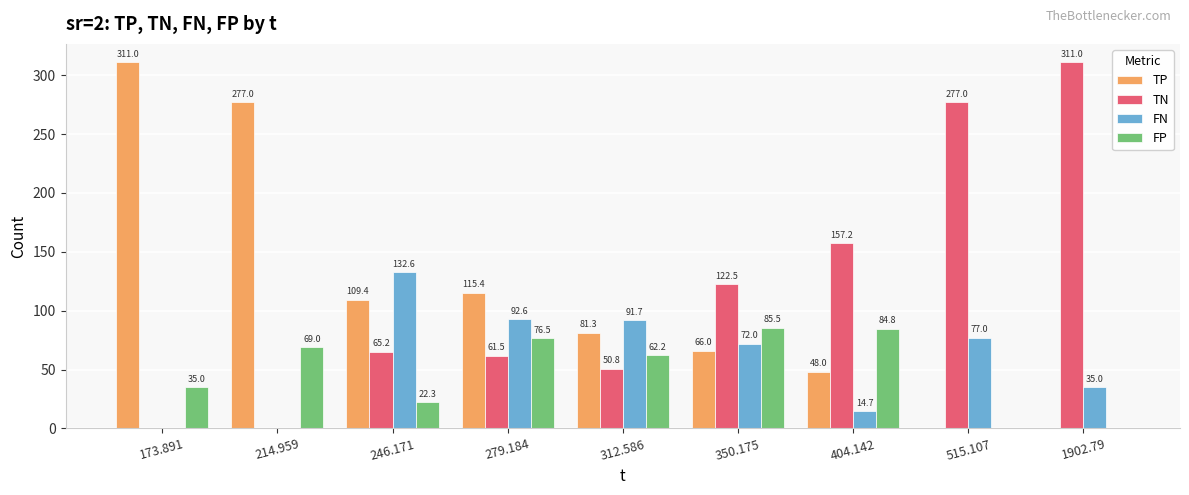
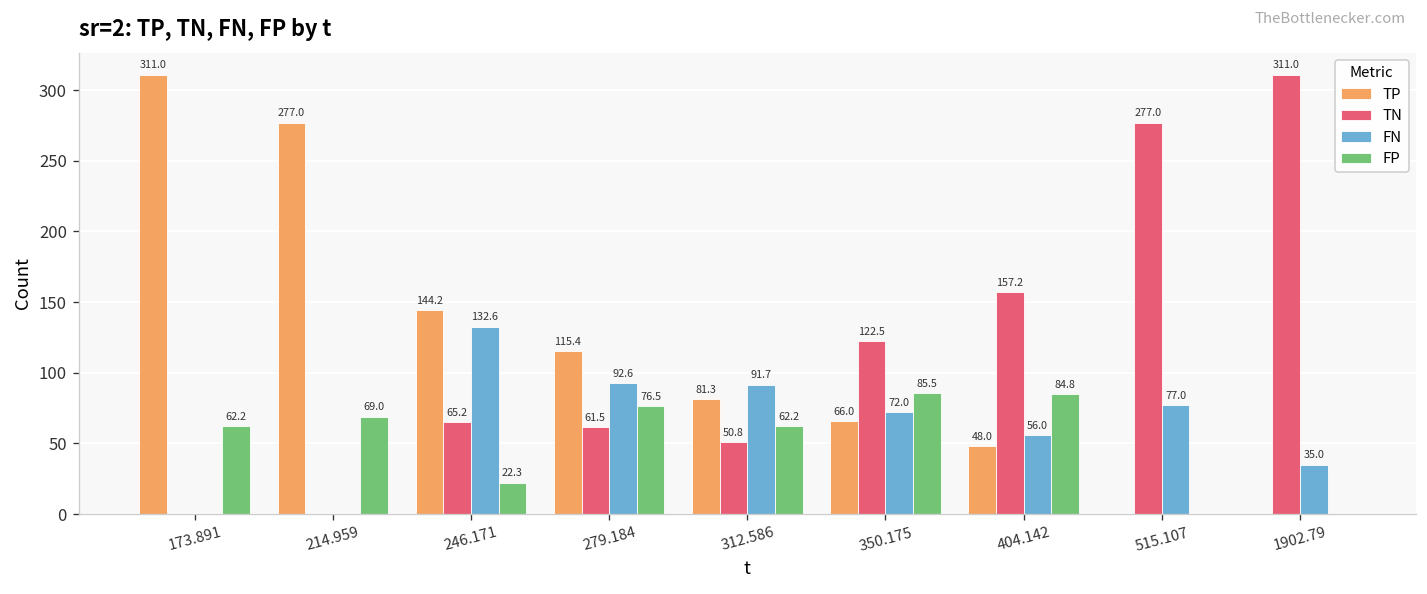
FP, 173.891: 35.0 -> 62.2
TP, 246.171: 109.4 -> 144.2
FN, 404.142: 14.7 -> 56.0
